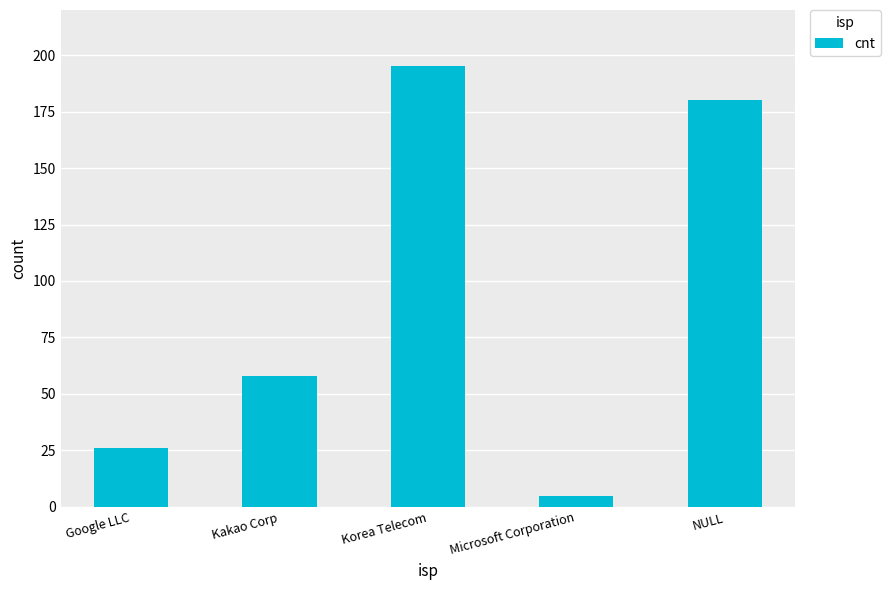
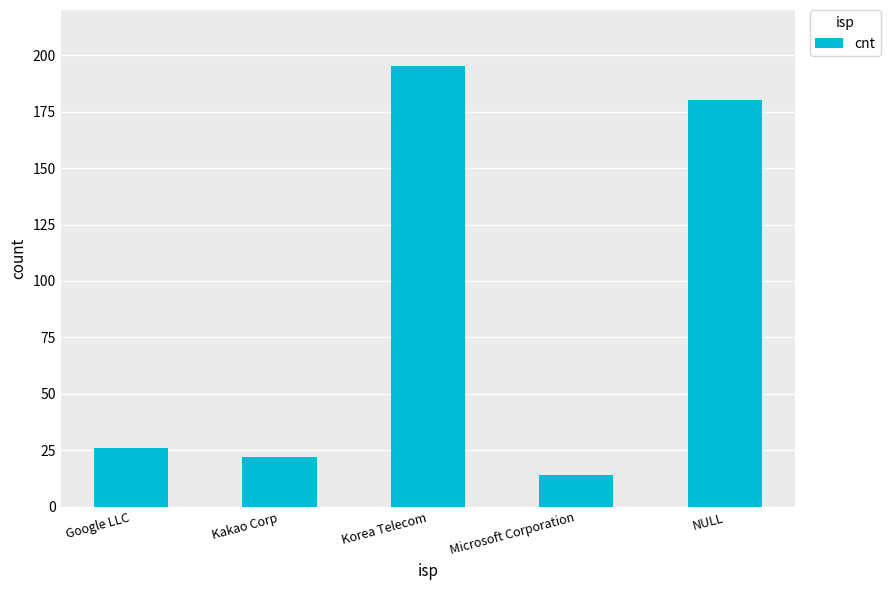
Kakao Corp: 58 -> 22
Microsoft Corporation: 5 -> 14
